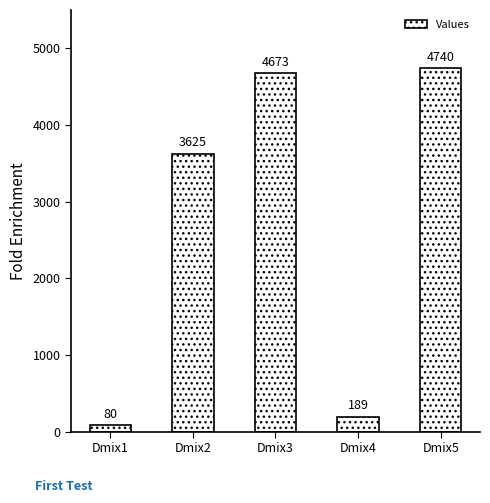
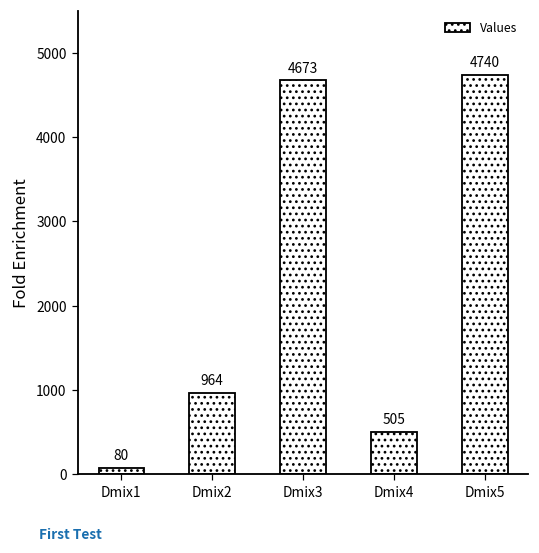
Dmix2: 3625 -> 964
Dmix4: 189 -> 505
